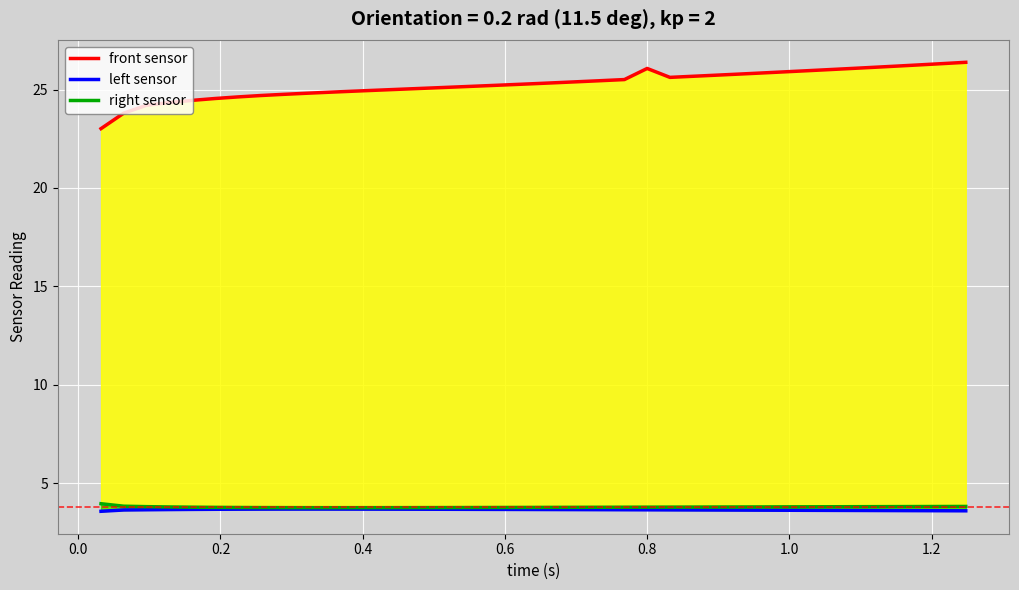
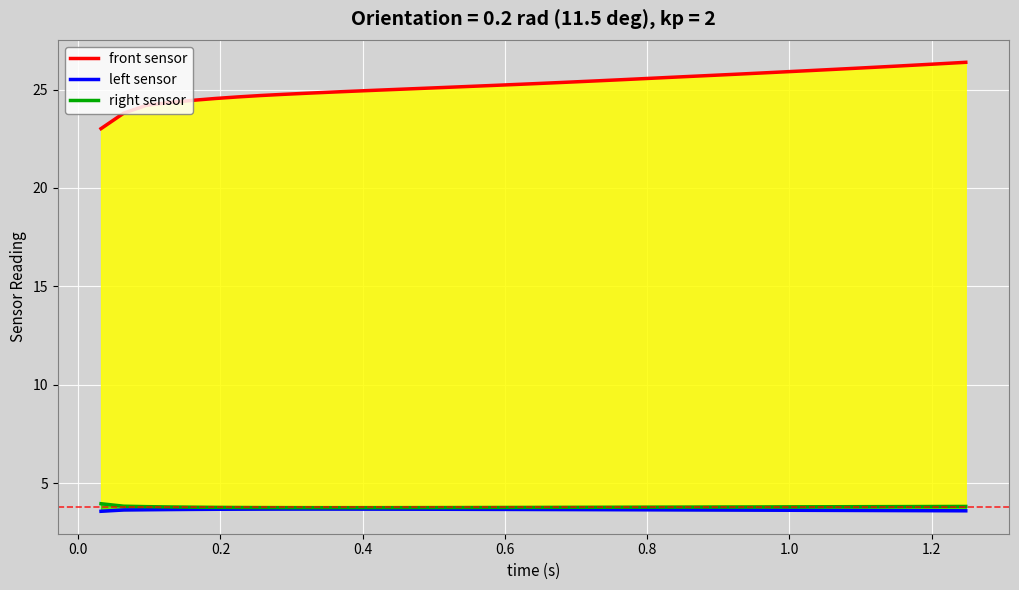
front sensor, 0.8: 26.1 -> 25.6
